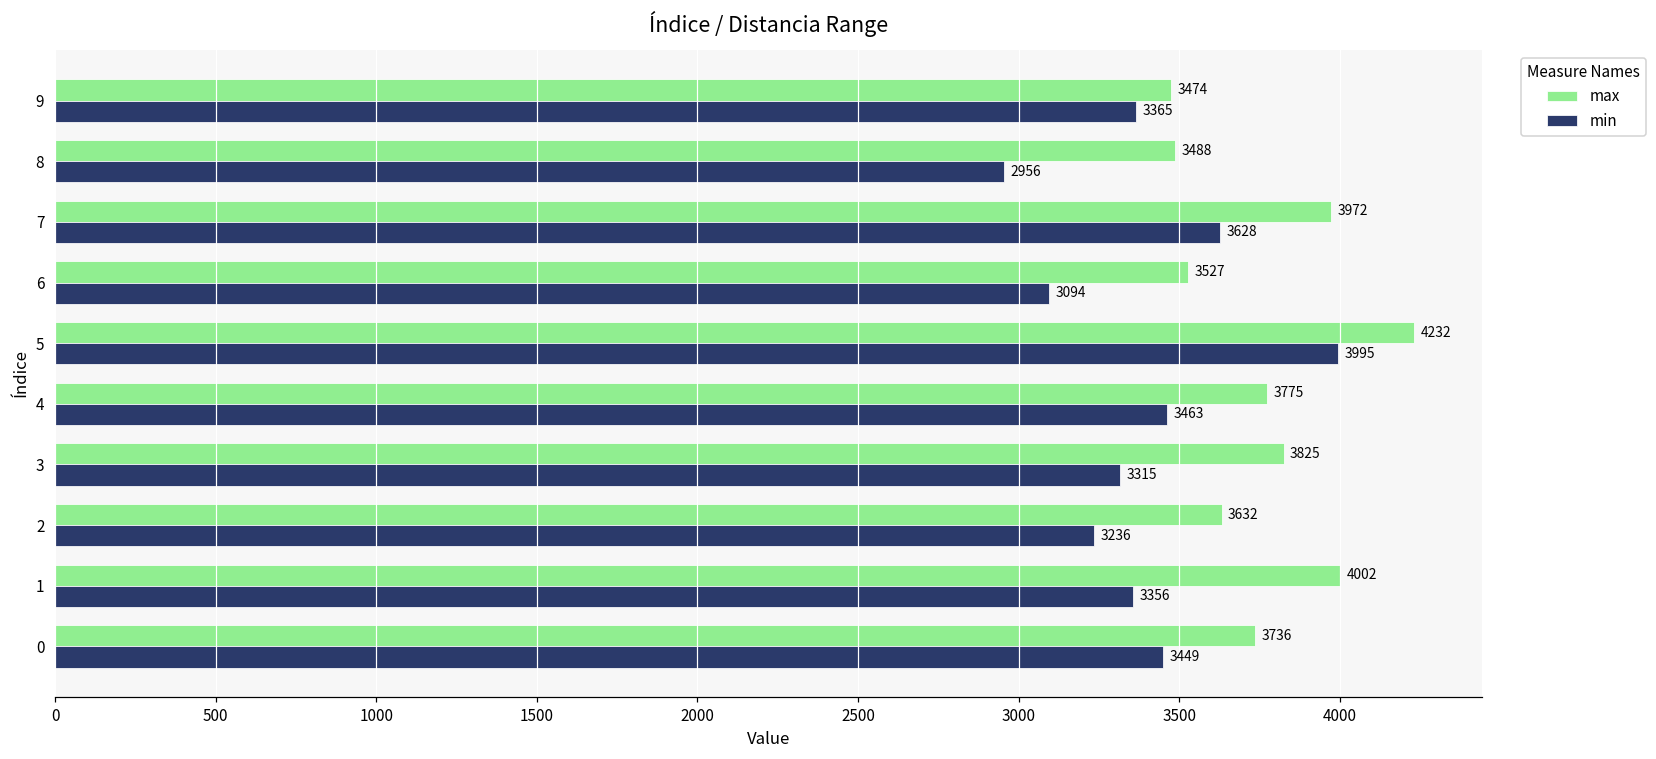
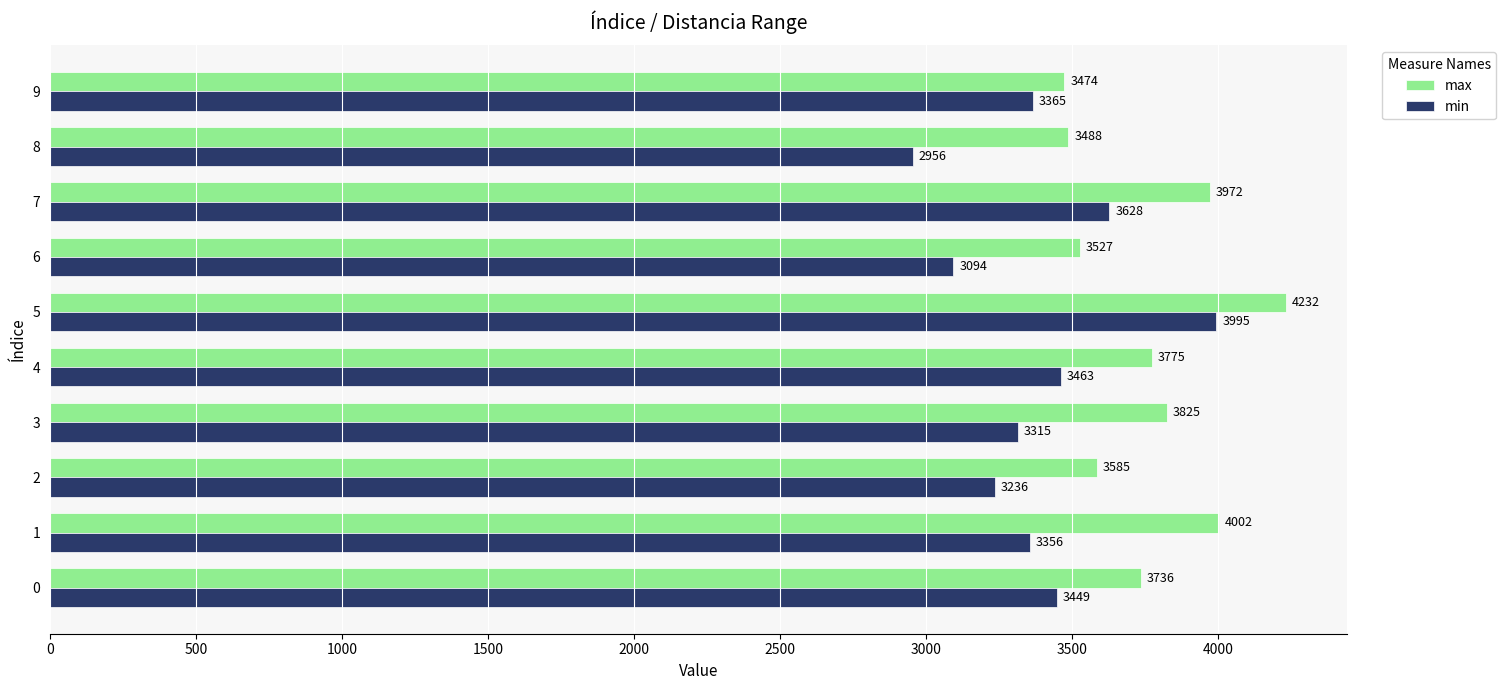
max, 2: 3632 -> 3585
